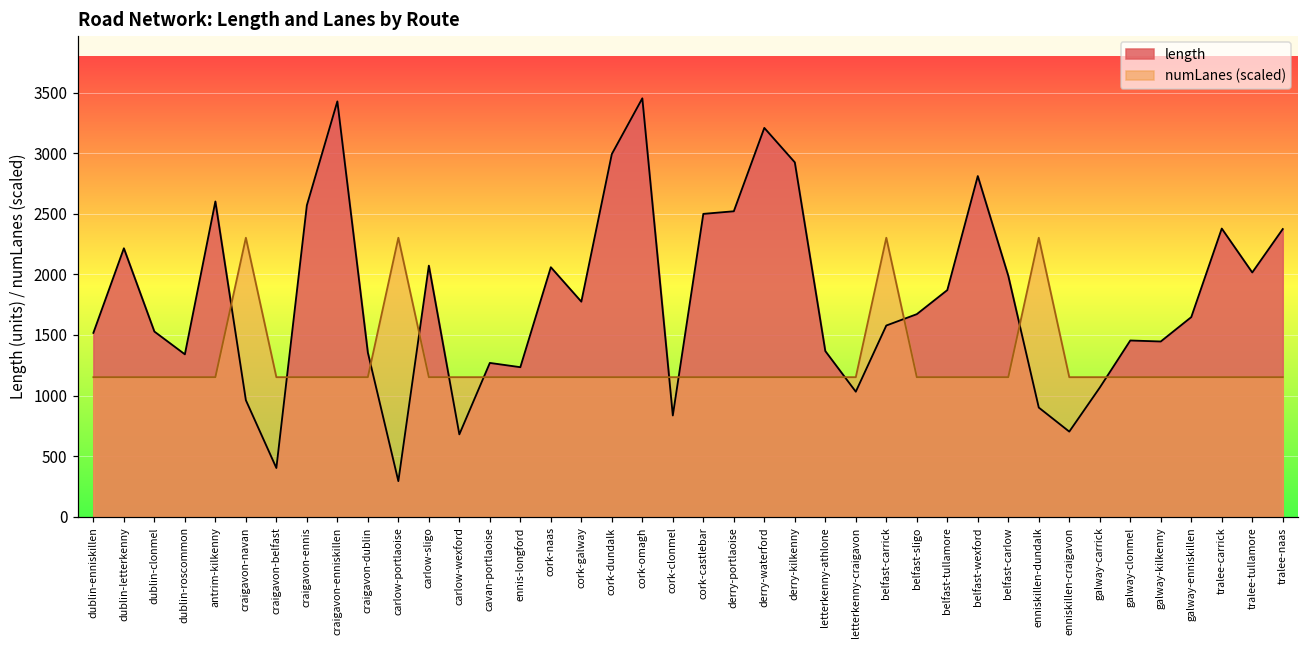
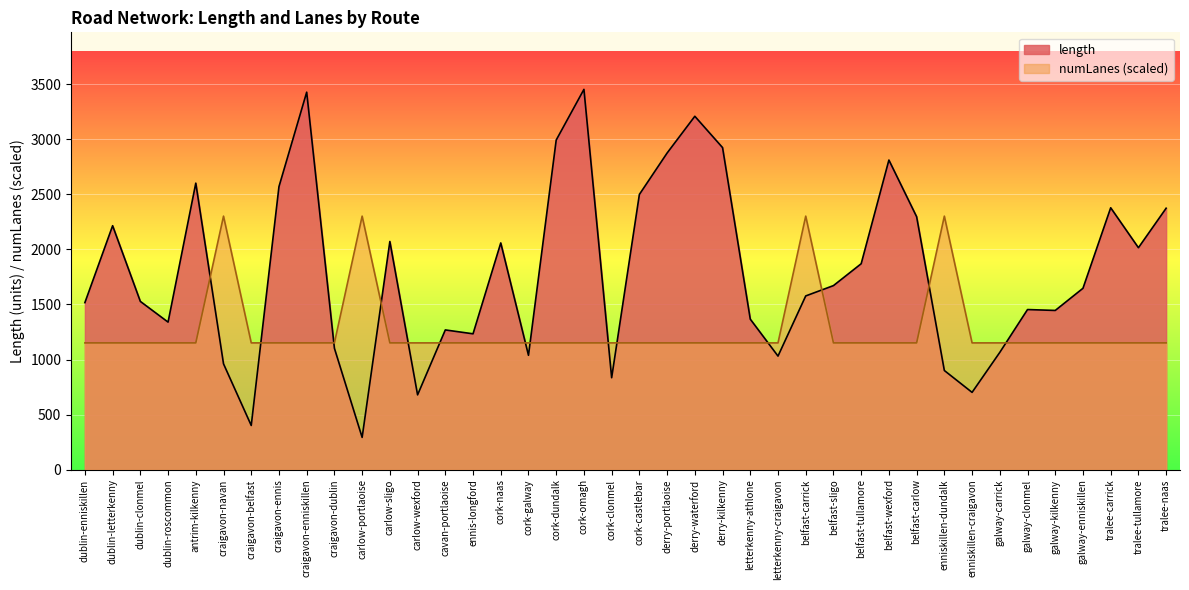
length, craigavon-dublin: 1350 -> 1100
length, cork-galway: 1770 -> 1040
length, derry-portlaoise: 2520 -> 2880
length, belfast-carlow: 1990 -> 2300
